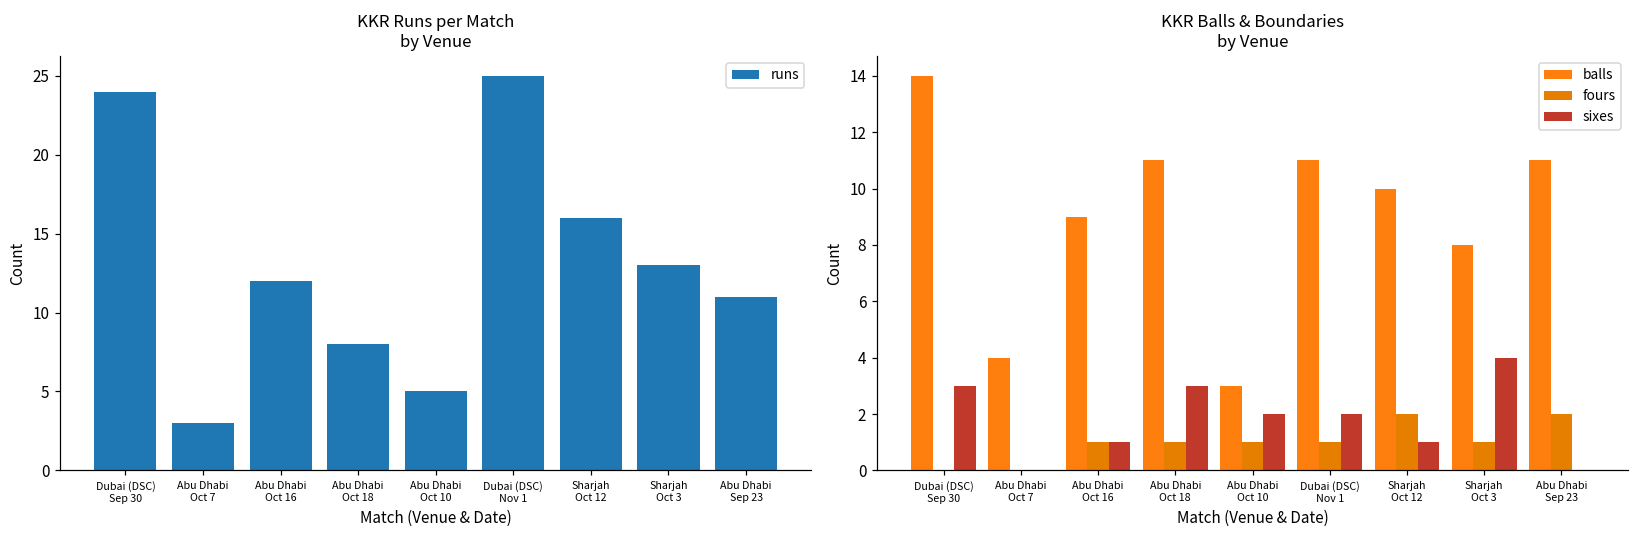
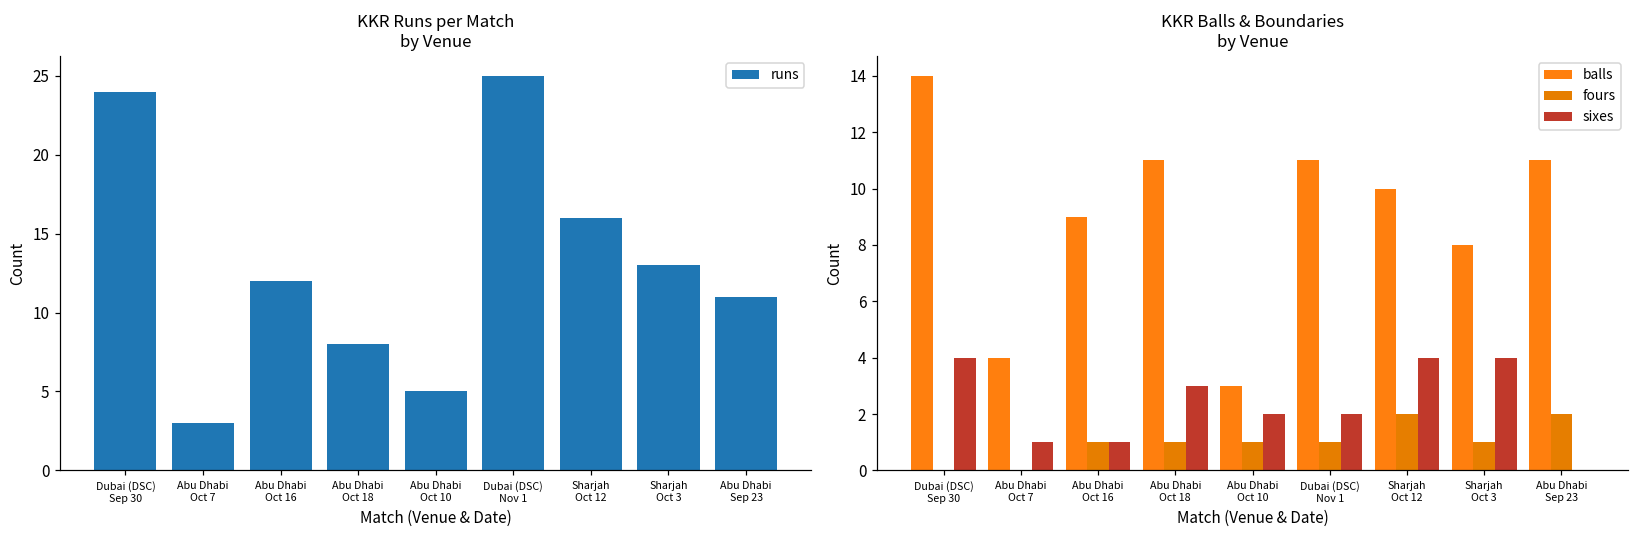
KKR Balls & Boundaries by Venue, sixes, Dubai (DSC) Sep 30: 3 -> 4
KKR Balls & Boundaries by Venue, sixes, Abu Dhabi Oct 7: 0 -> 1
KKR Balls & Boundaries by Venue, sixes, Sharjah Oct 12: 1 -> 4
